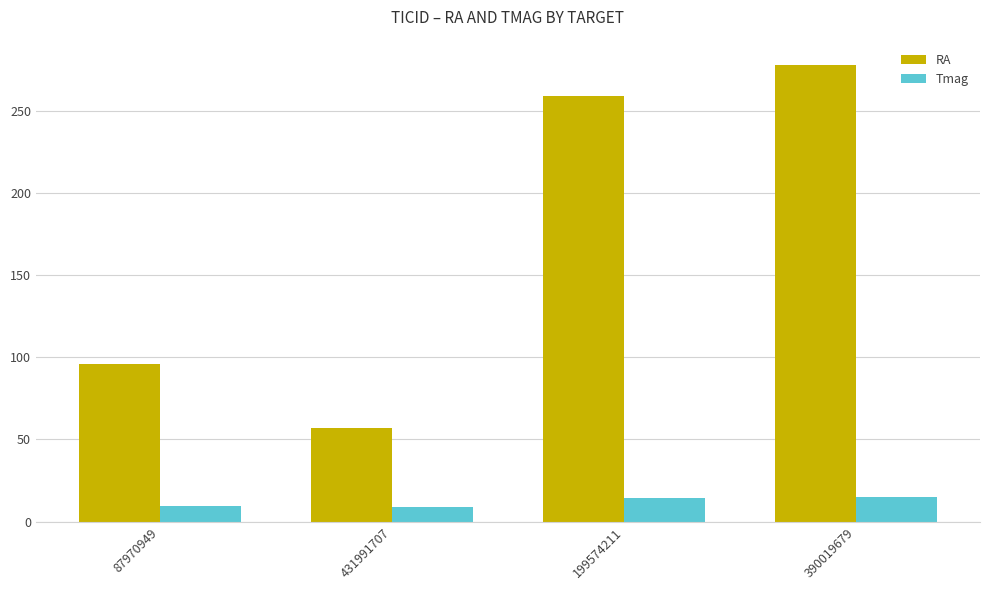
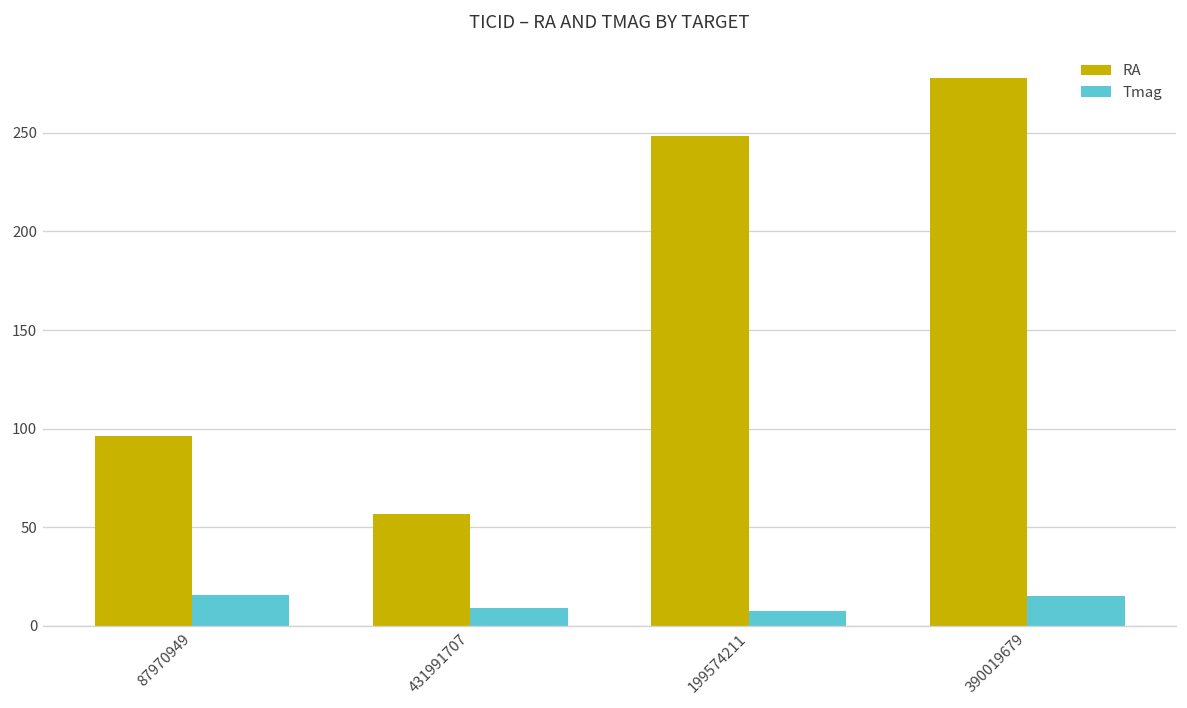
Tmag, 87970949: 9 -> 15
RA, 199574211: 259 -> 249
Tmag, 199574211: 15 -> 7
